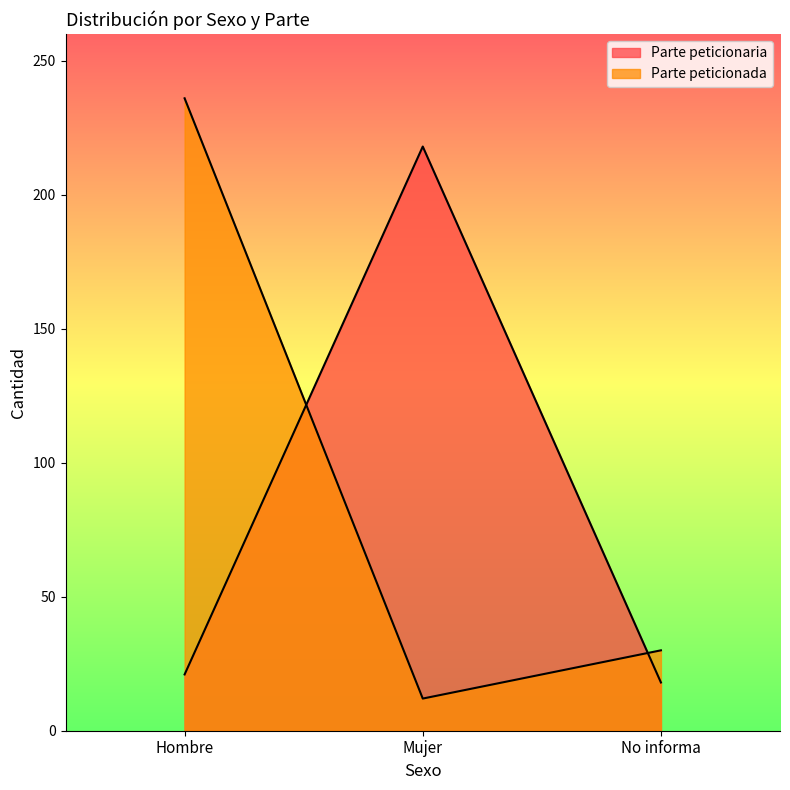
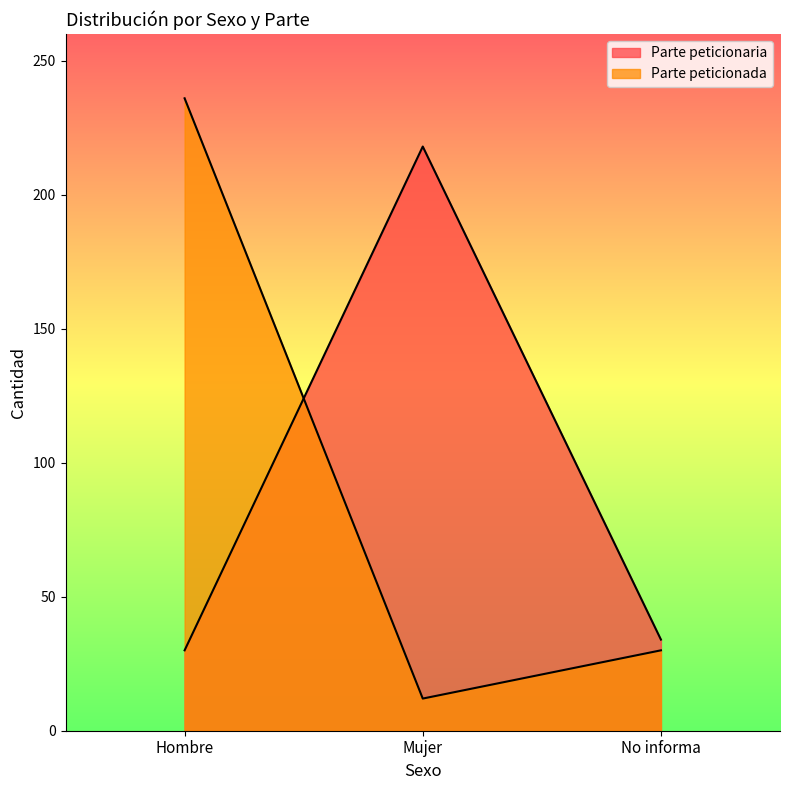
Parte peticionaria, Hombre: 21 -> 30
Parte peticionaria, No informa: 18 -> 34
